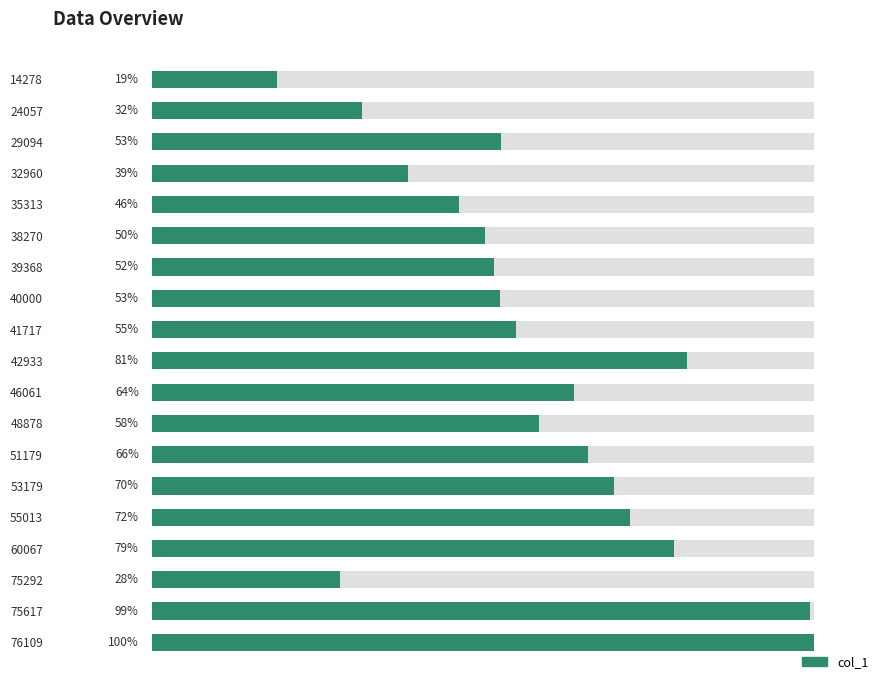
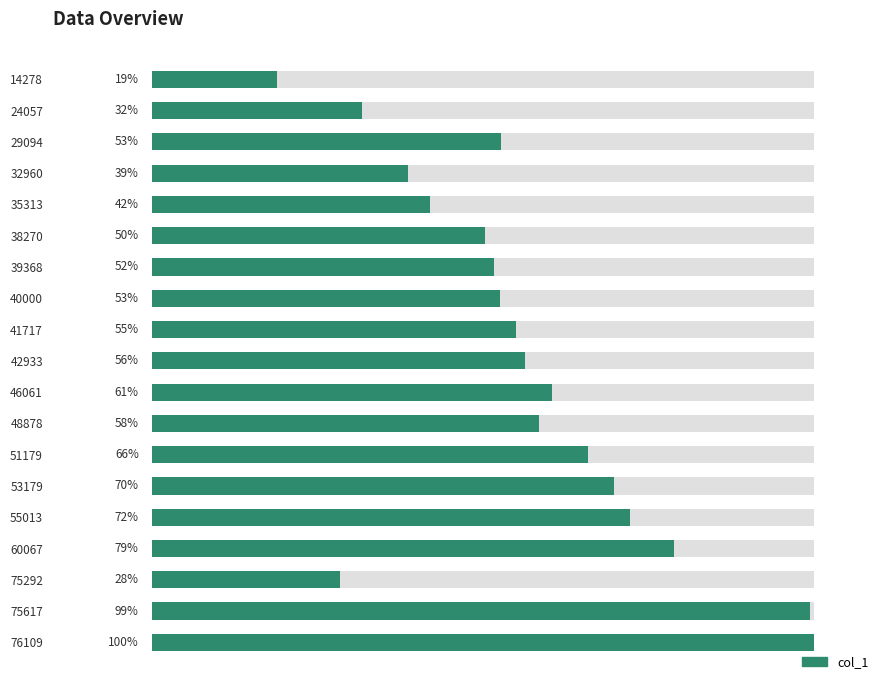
col_1, 35313: 46% -> 42%
col_1, 42933: 81% -> 56%
col_1, 46061: 64% -> 61%
